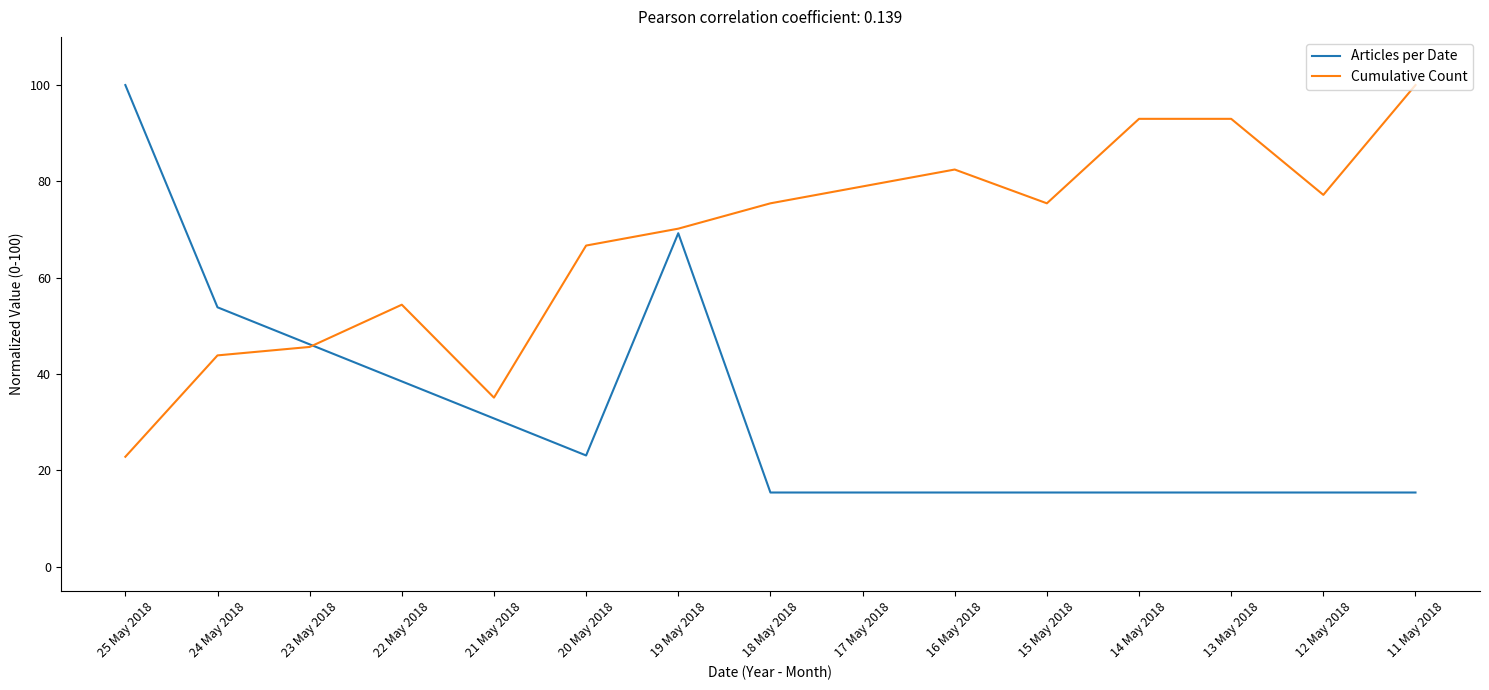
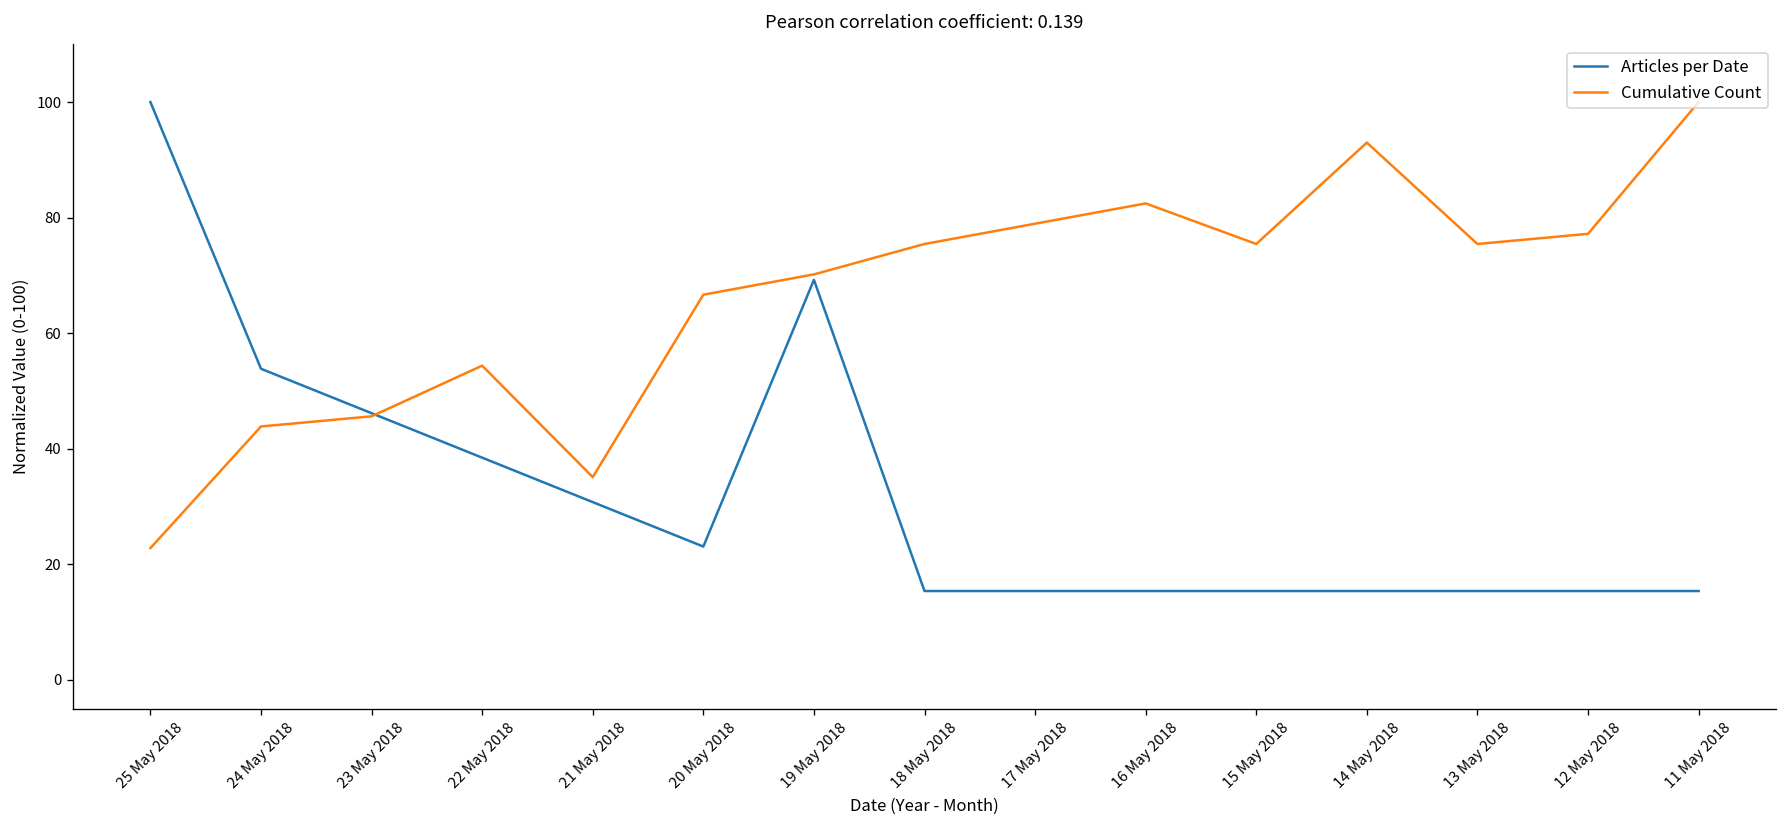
Cumulative Count, 13 May 2018: 93 -> 75
